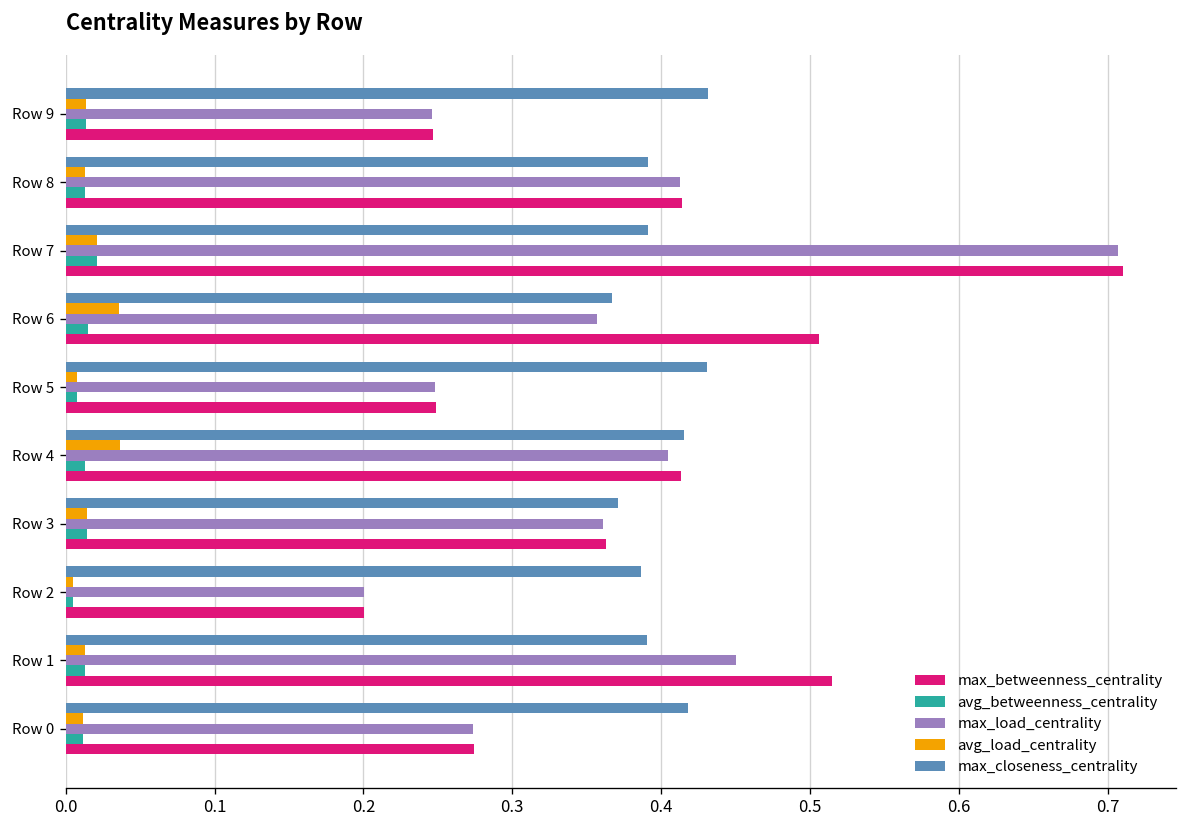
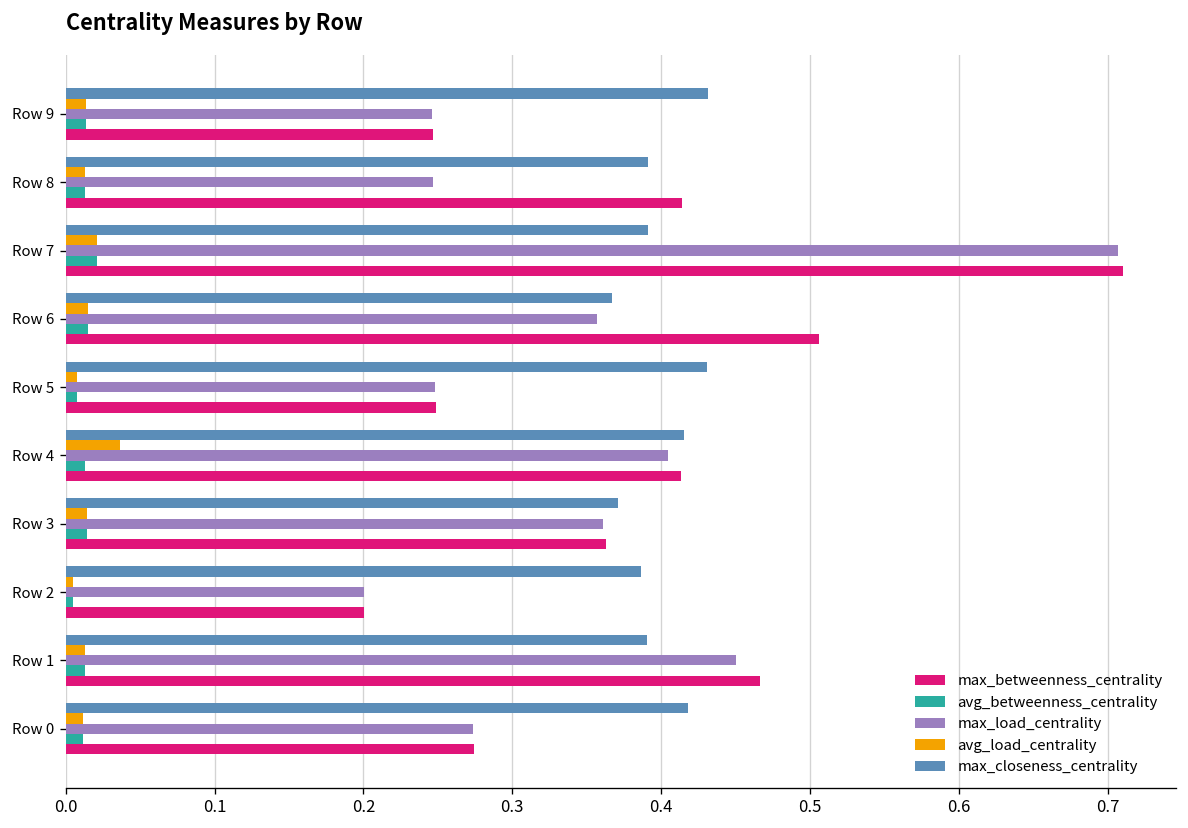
max_load_centrality, Row 8: 0.412 -> 0.247
avg_load_centrality, Row 6: 0.036 -> 0.015
max_betweenness_centrality, Row 1: 0.515 -> 0.466
